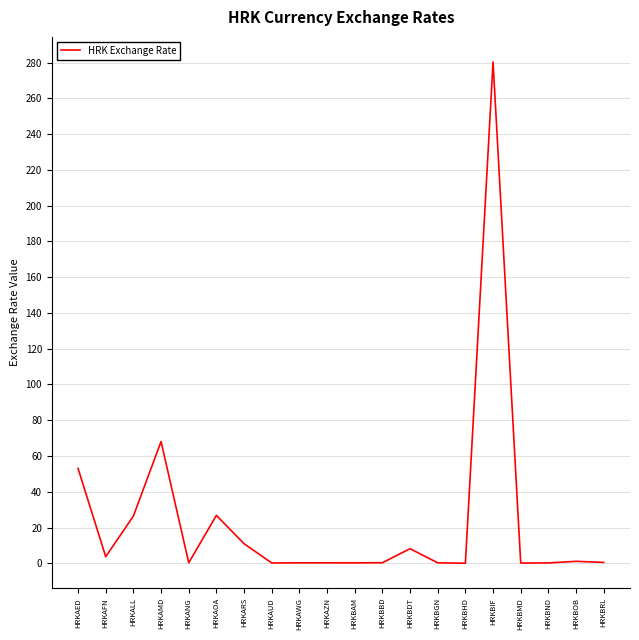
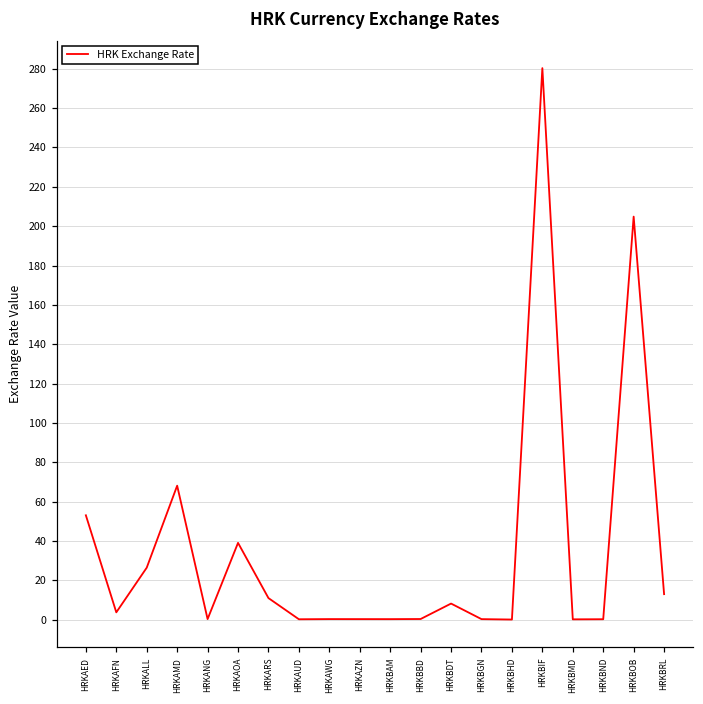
HRKAOA: 27 -> 39
HRKBOB: 1 -> 205
HRKBRL: 1 -> 13
